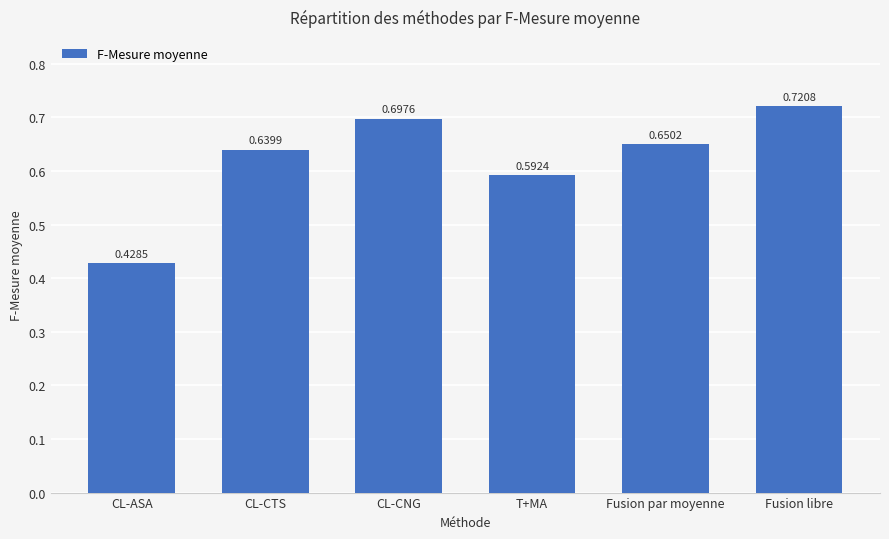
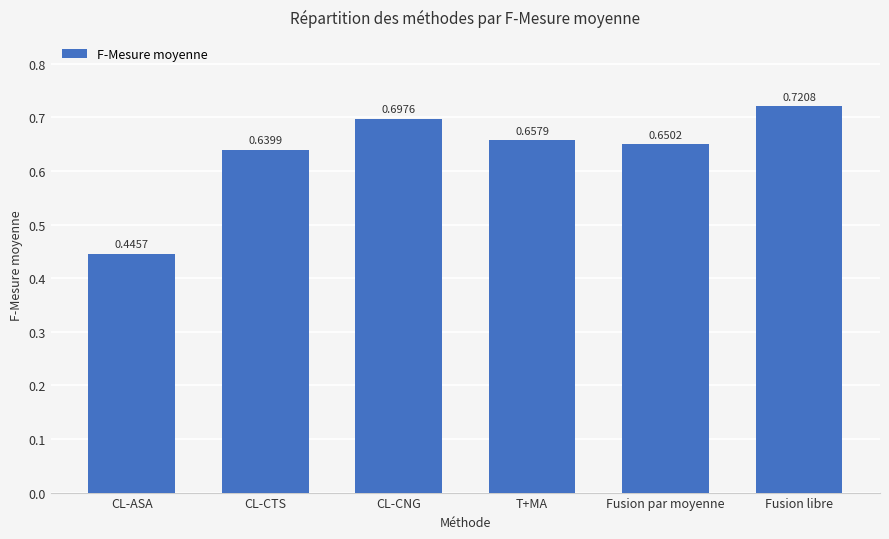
CL-ASA: 0.4285 -> 0.4457
T+MA: 0.5924 -> 0.6579
